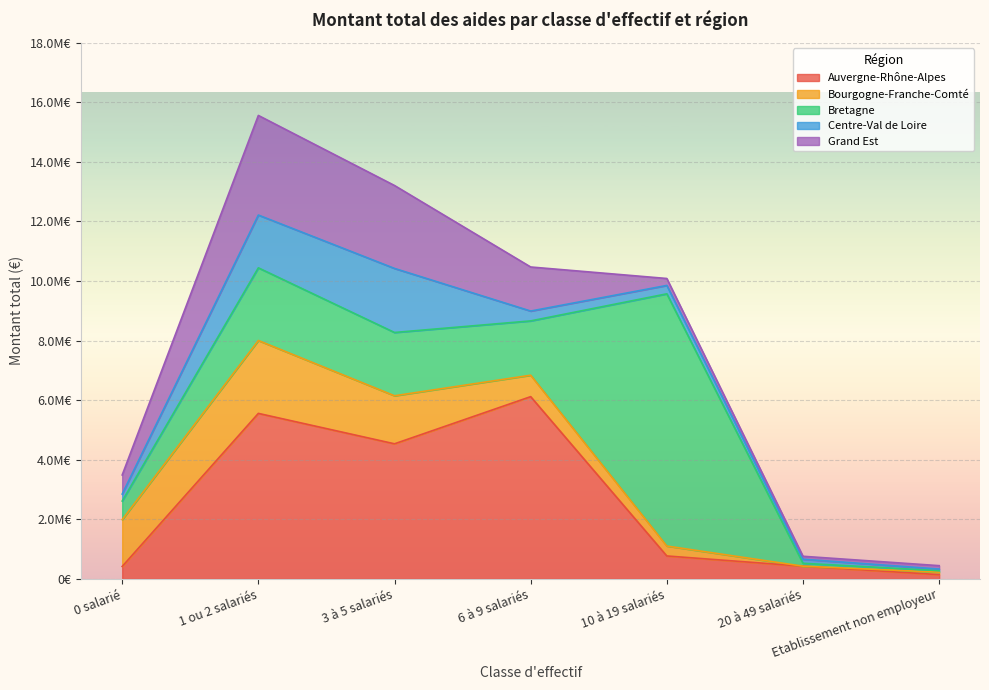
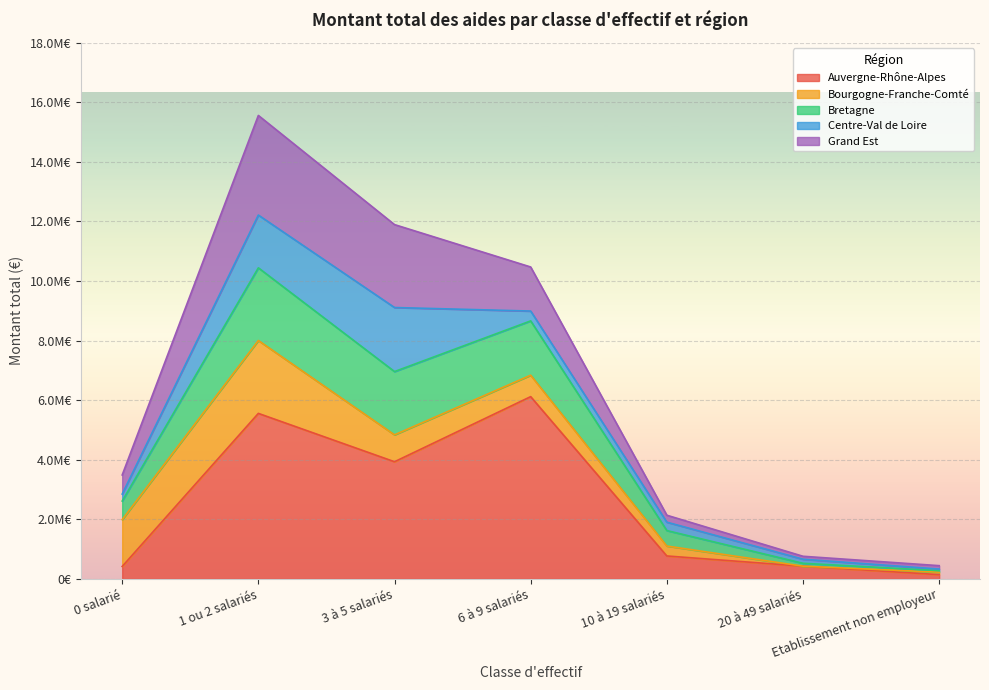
Auvergne-Rhône-Alpes, 3 à 5 salariés: 4.5M€ -> 3.9M€
Bourgogne-Franche-Comté, 3 à 5 salariés: 1.6M€ -> 0.9M€
Bretagne, 10 à 19 salariés: 8.5M€ -> 0.5M€
